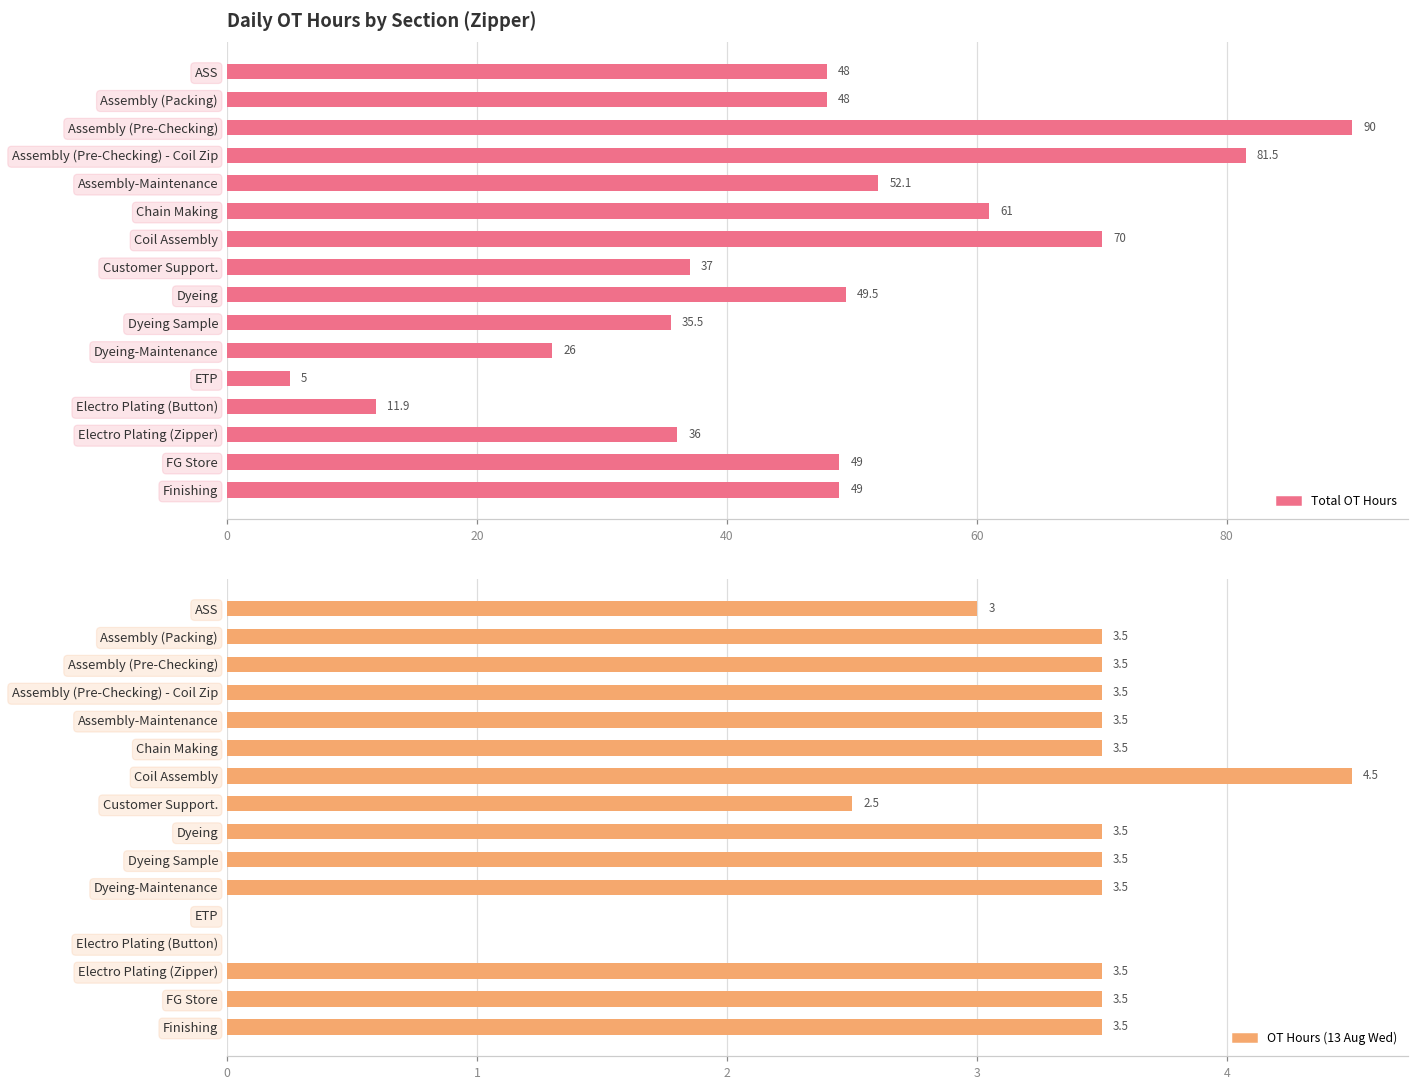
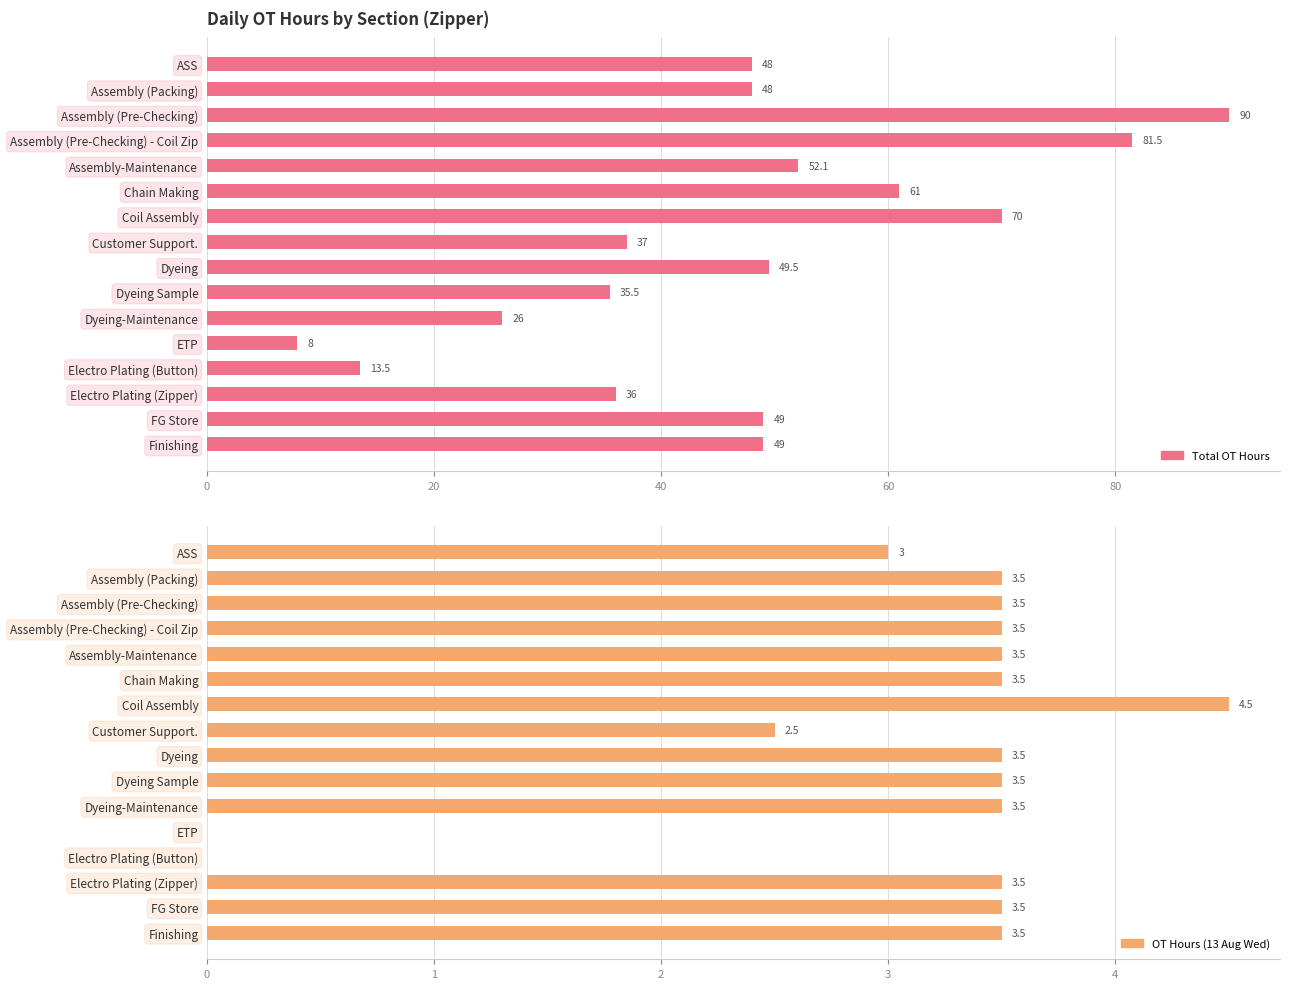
Daily OT Hours by Section (Zipper), ETP: 5 -> 8
Daily OT Hours by Section (Zipper), Electro Plating (Button): 11.9 -> 13.5
